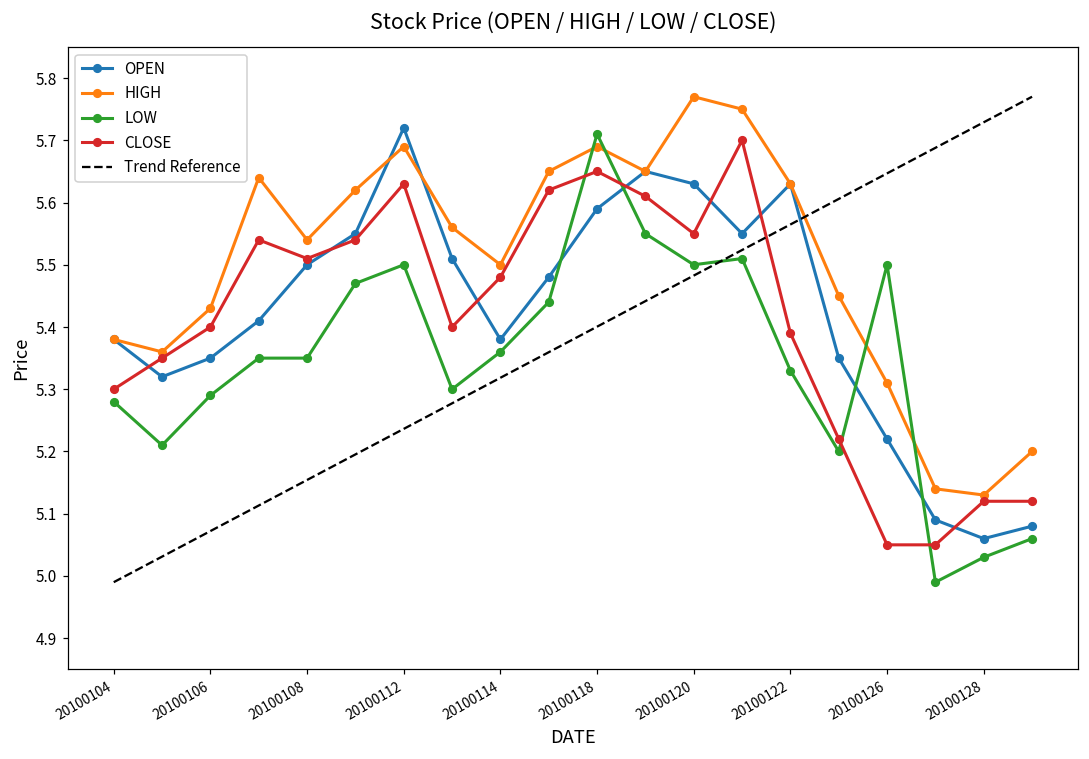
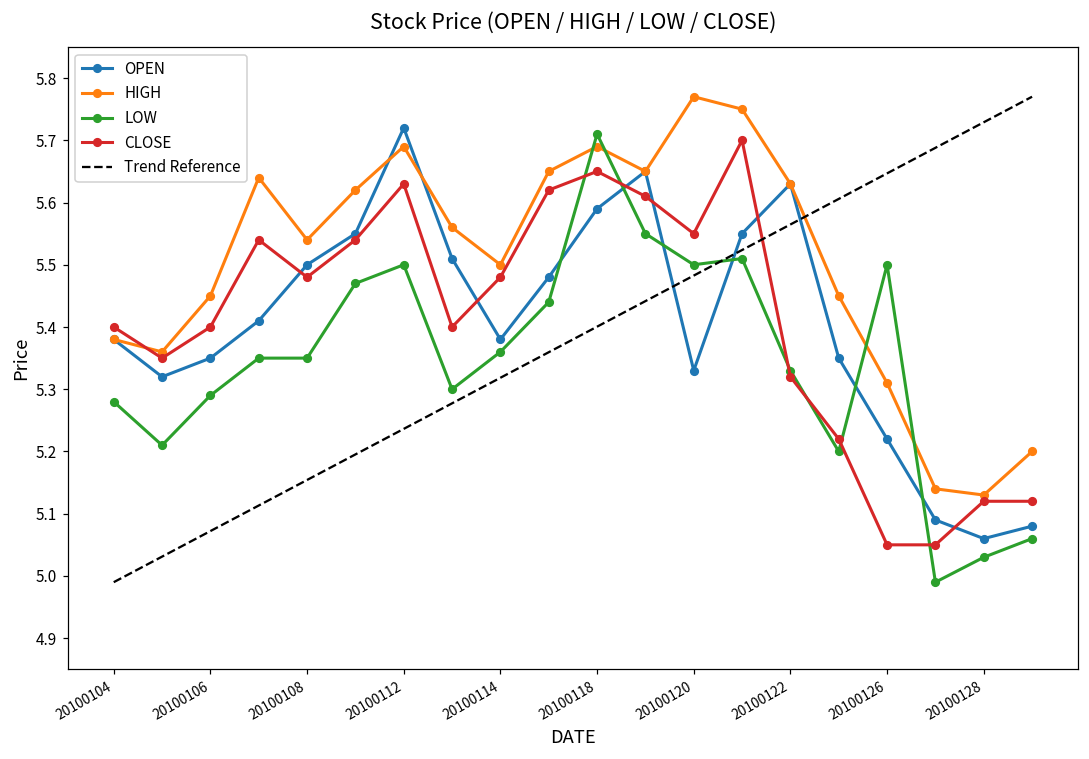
CLOSE, 20100104: 5.3 -> 5.4
HIGH, 20100106: 5.43 -> 5.45
CLOSE, 20100108: 5.51 -> 5.48
OPEN, 20100120: 5.63 -> 5.33
CLOSE, 20100122: 5.39 -> 5.32
